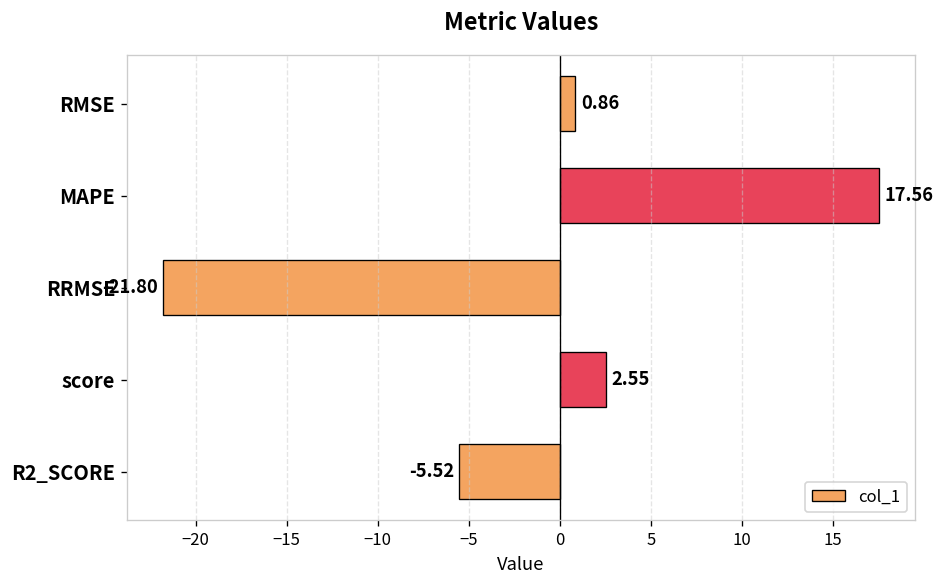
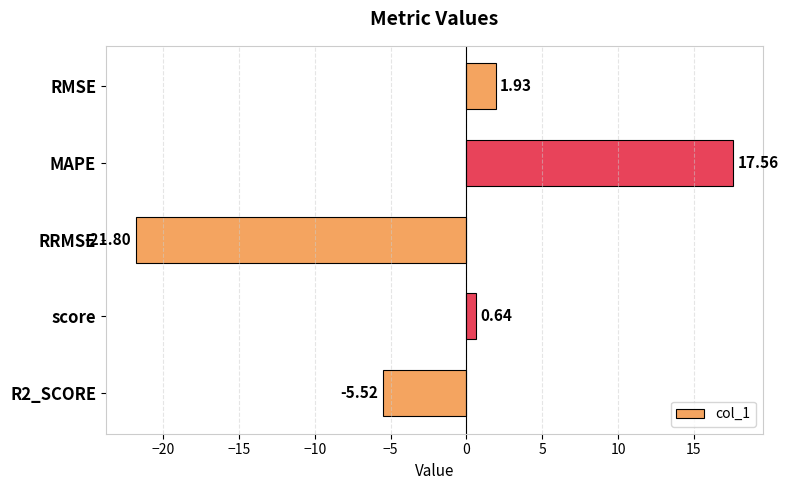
RMSE: 0.86 -> 1.93
score: 2.55 -> 0.64
